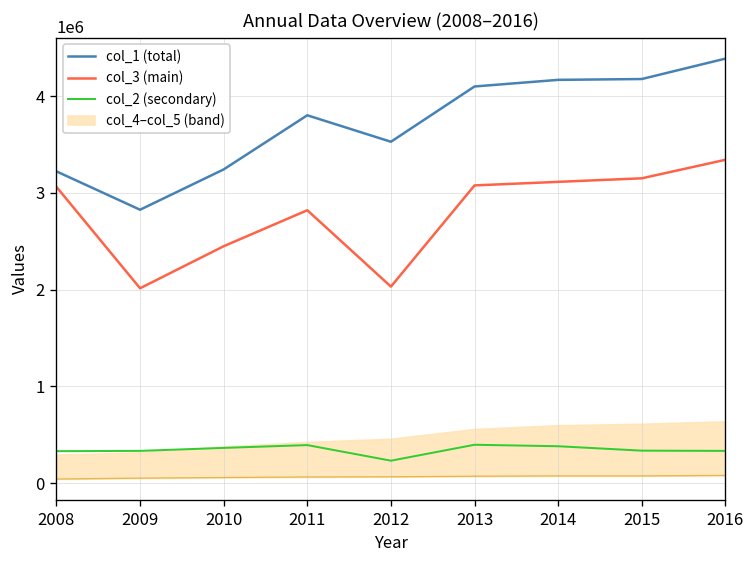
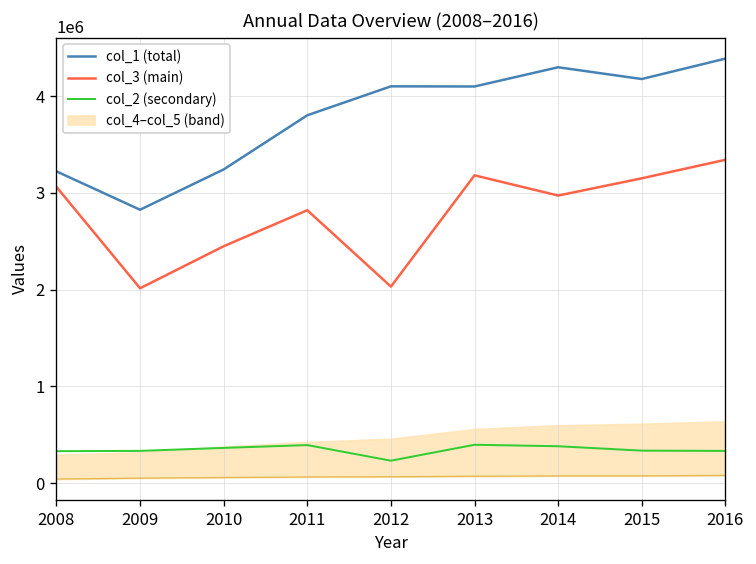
col_1 (total), 2012: 3500000 -> 4100000
col_3 (main), 2013: 3100000 -> 3200000
col_1 (total), 2014: 4200000 -> 4300000
col_3 (main), 2014: 3100000 -> 3000000
